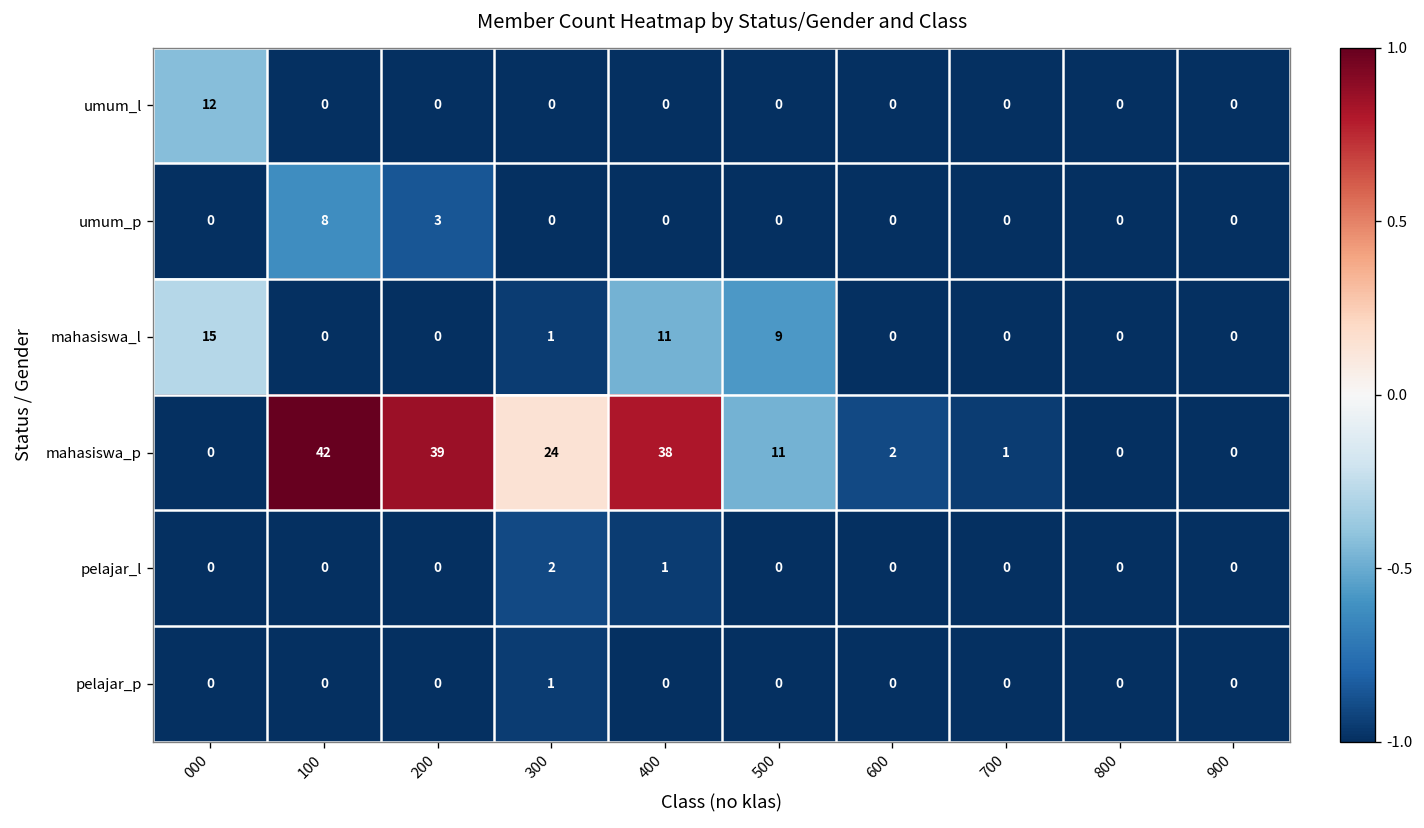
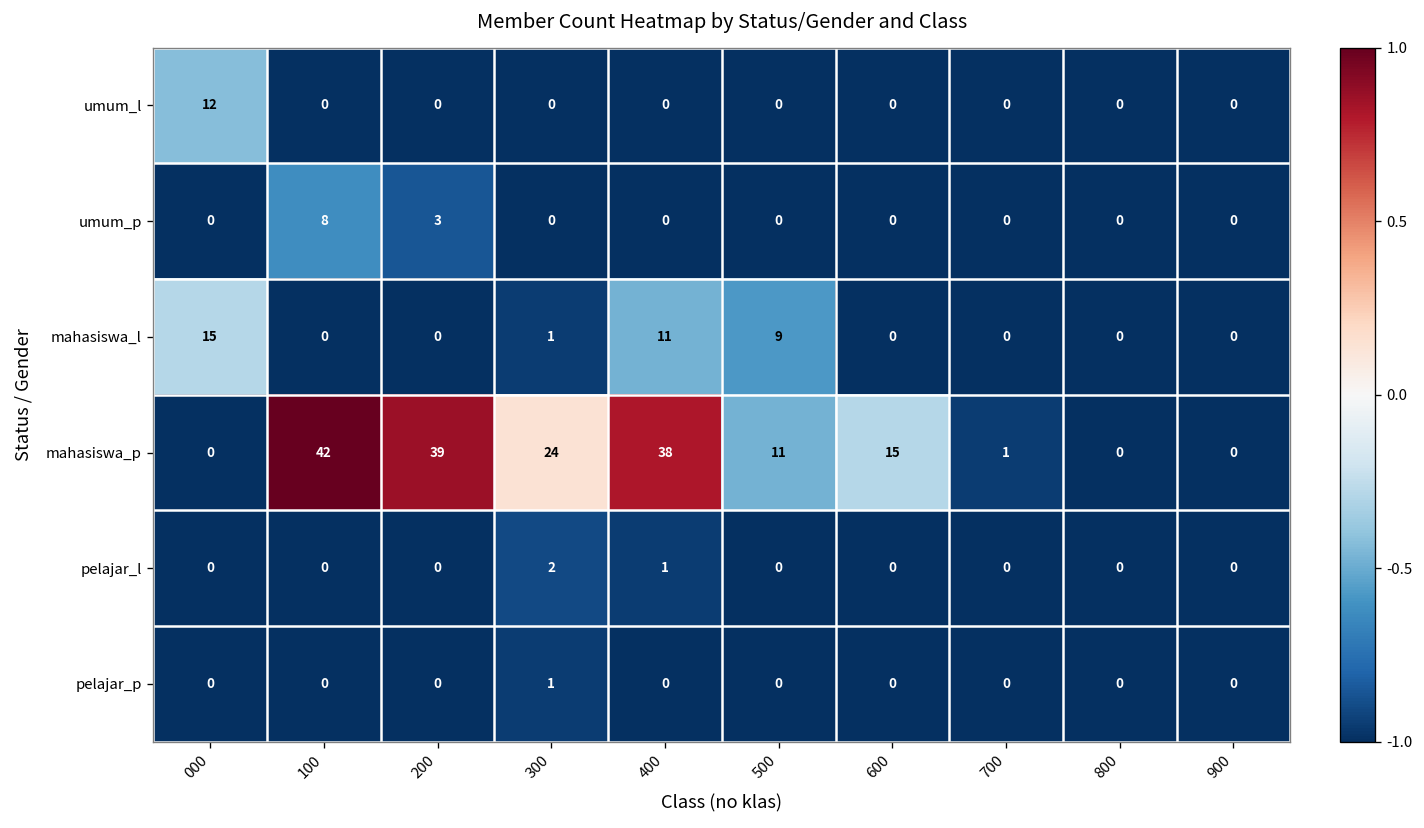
mahasiswa_p, 600: 2 -> 15
